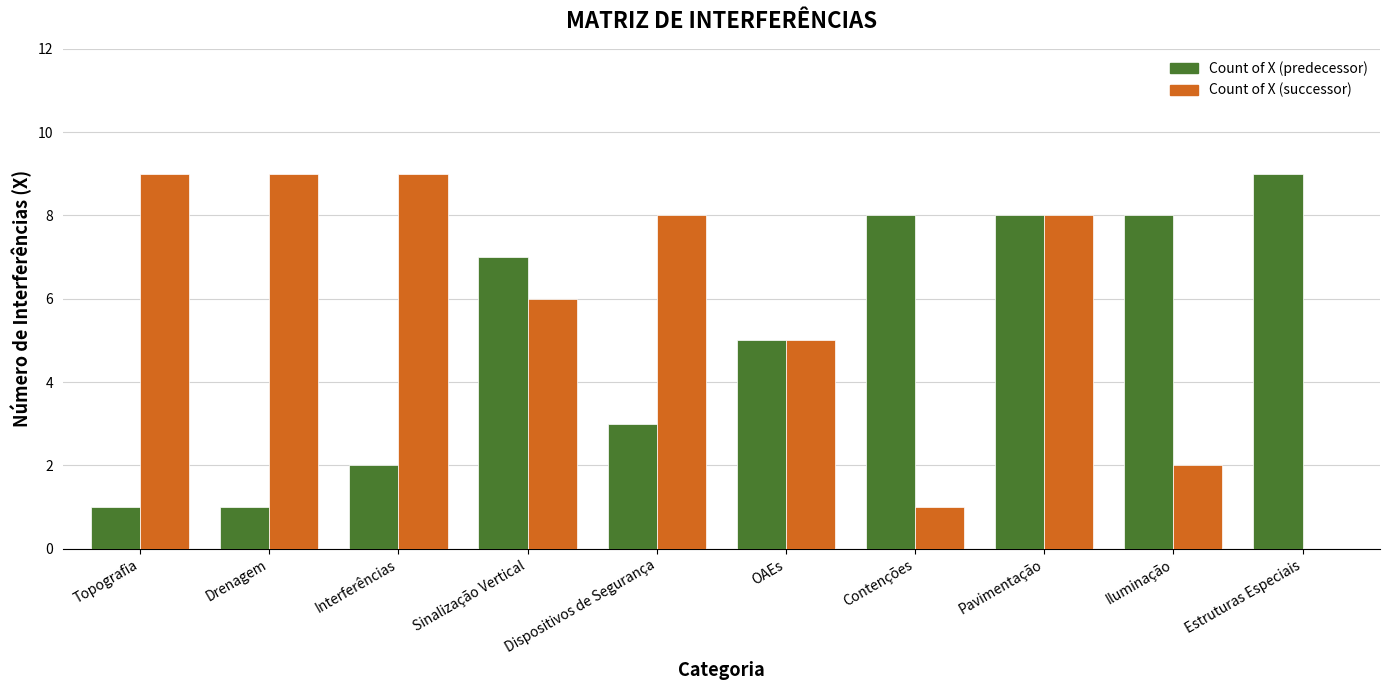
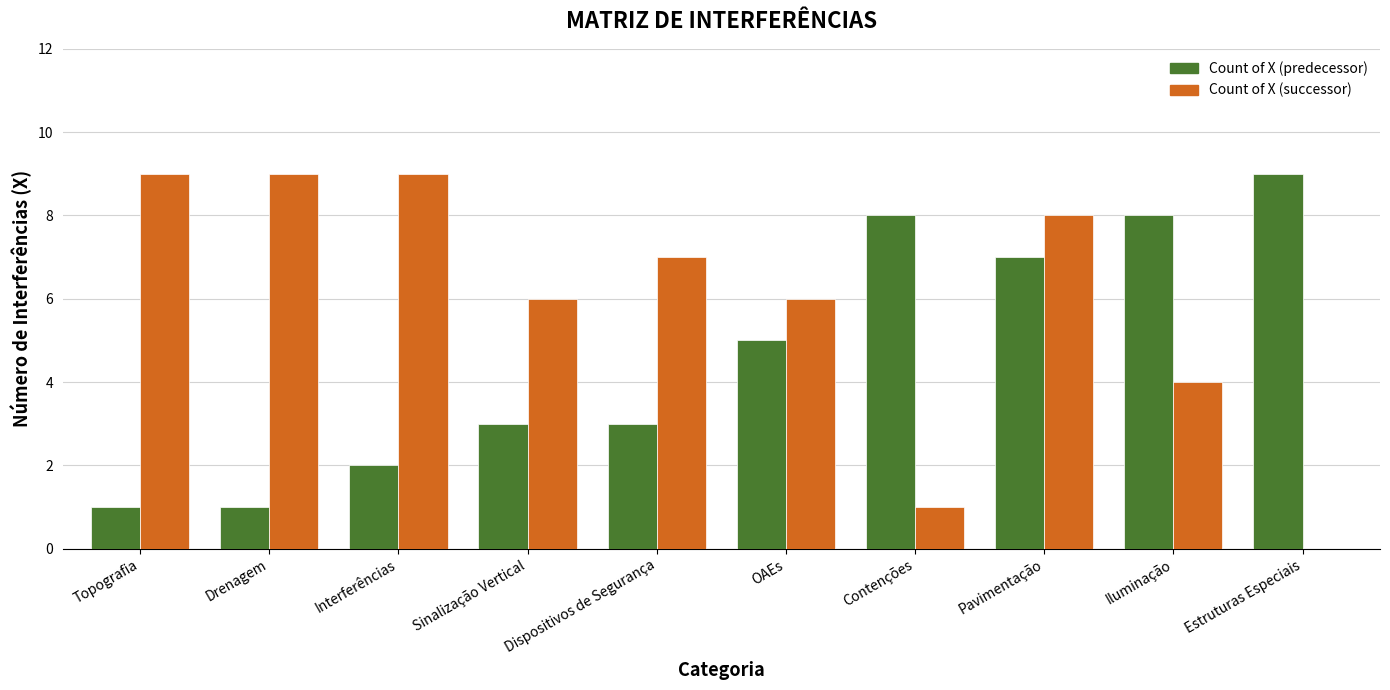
Count of X (predecessor), Sinalização Vertical: 7 -> 3
Count of X (successor), Dispositivos de Segurança: 8 -> 7
Count of X (successor), OAEs: 5 -> 6
Count of X (predecessor), Pavimentação: 8 -> 7
Count of X (successor), Iluminação: 2 -> 4
